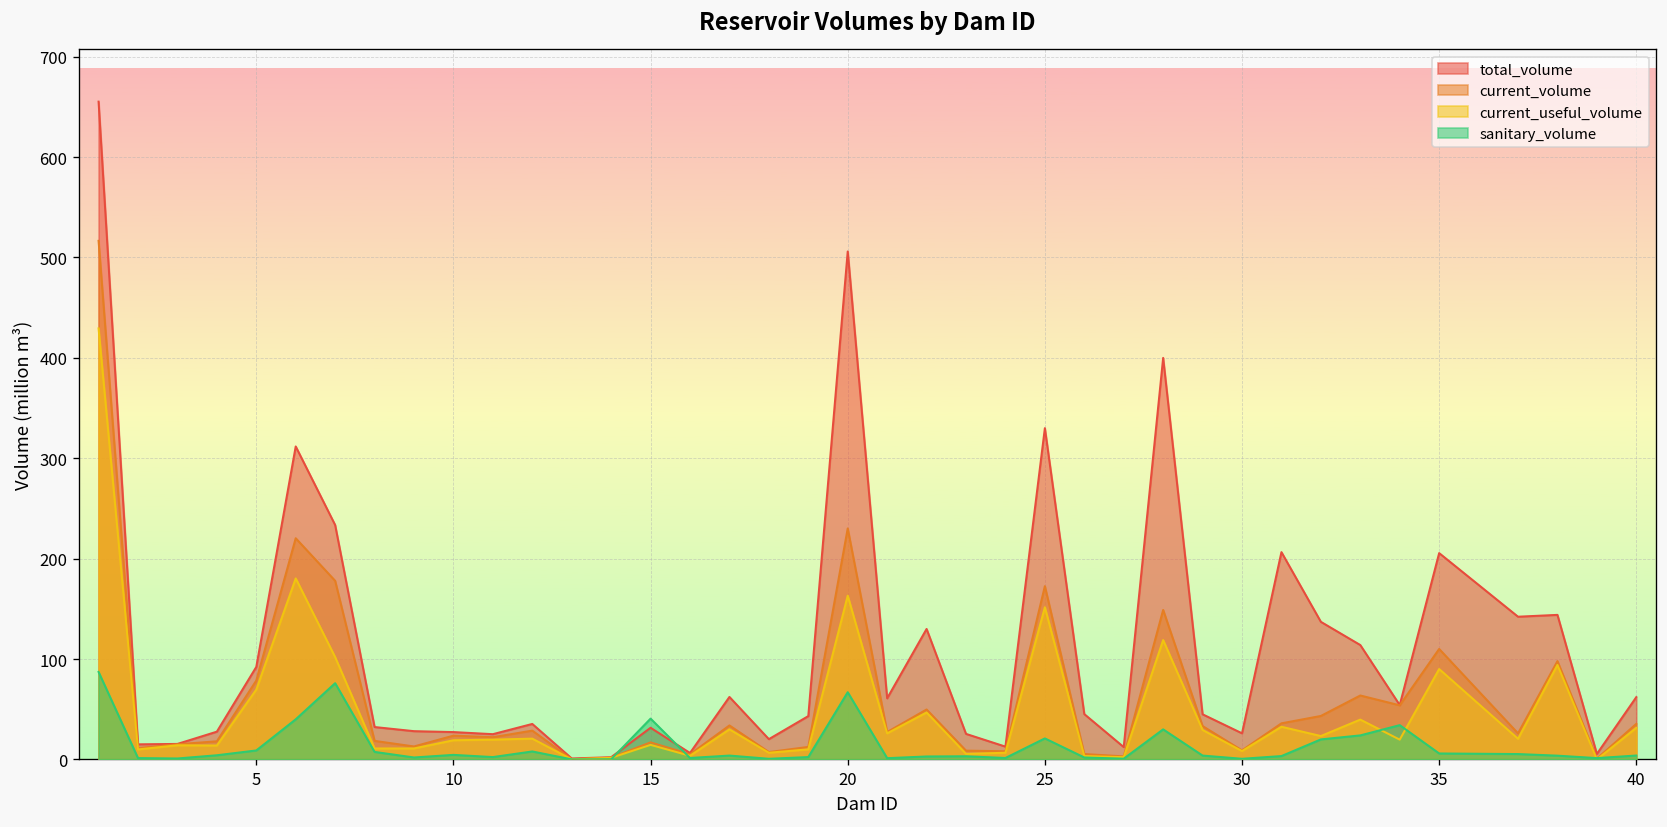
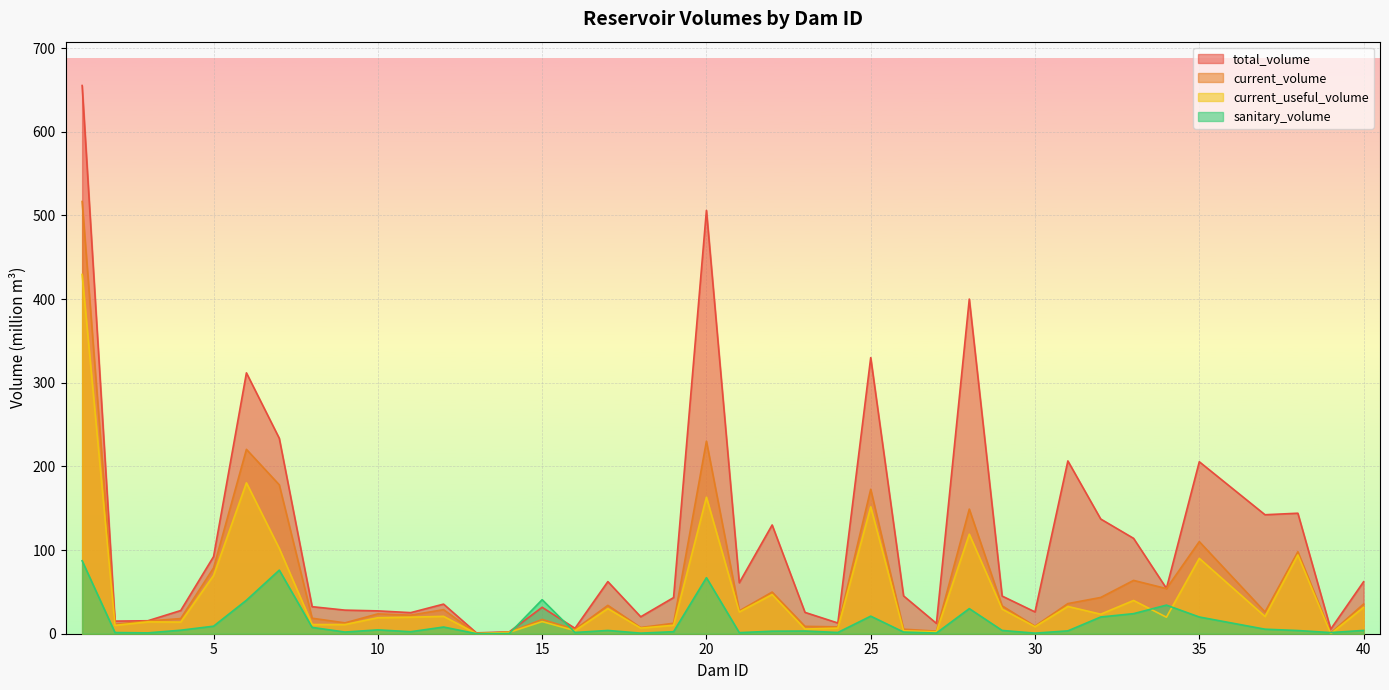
sanitary_volume, 35: 10 -> 20
